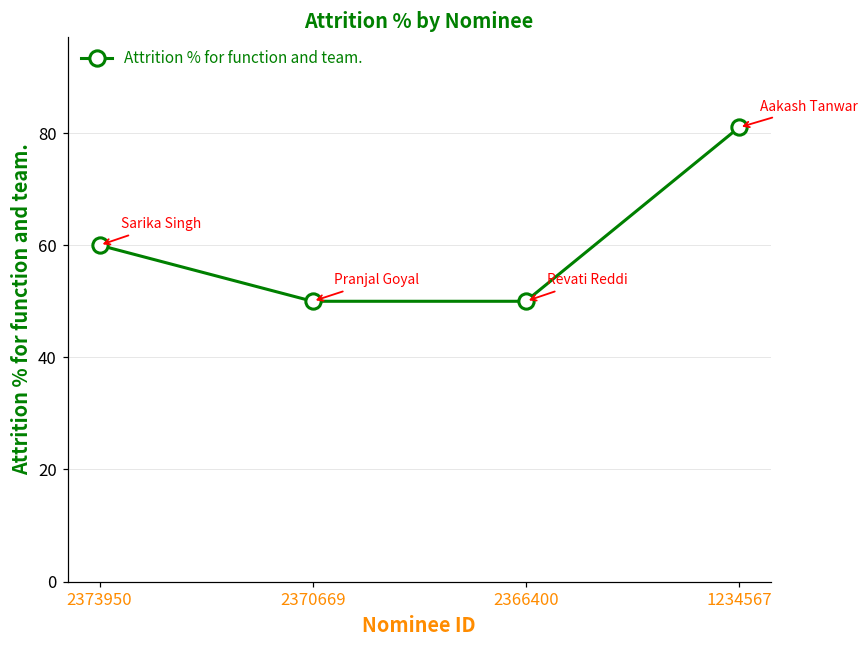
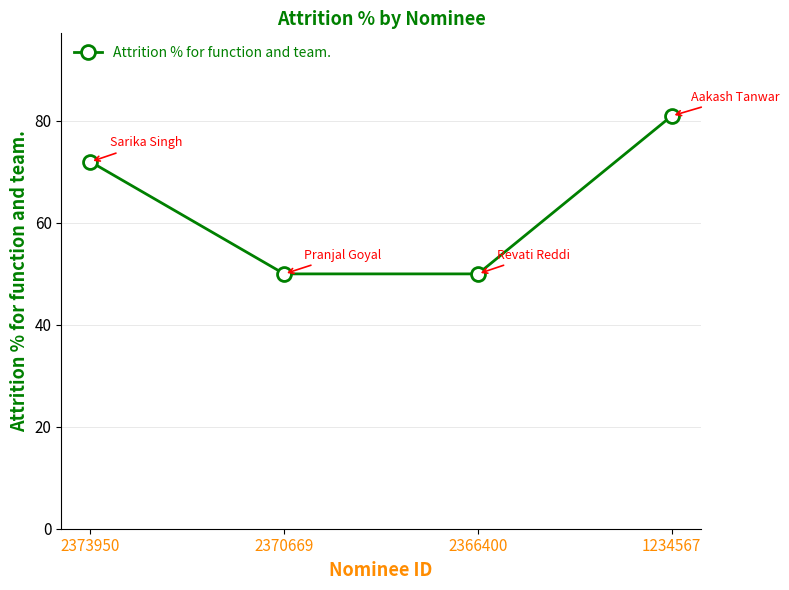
2373950: 60 -> 72
